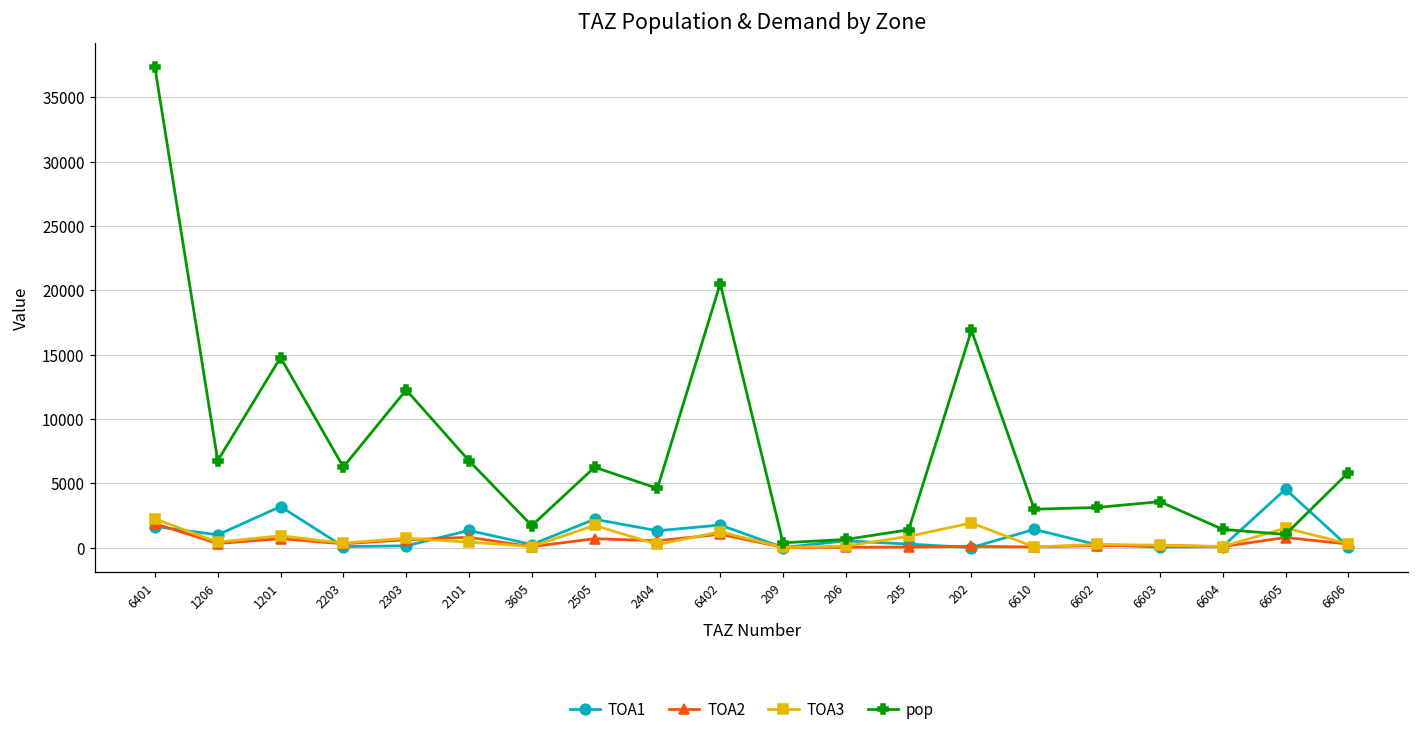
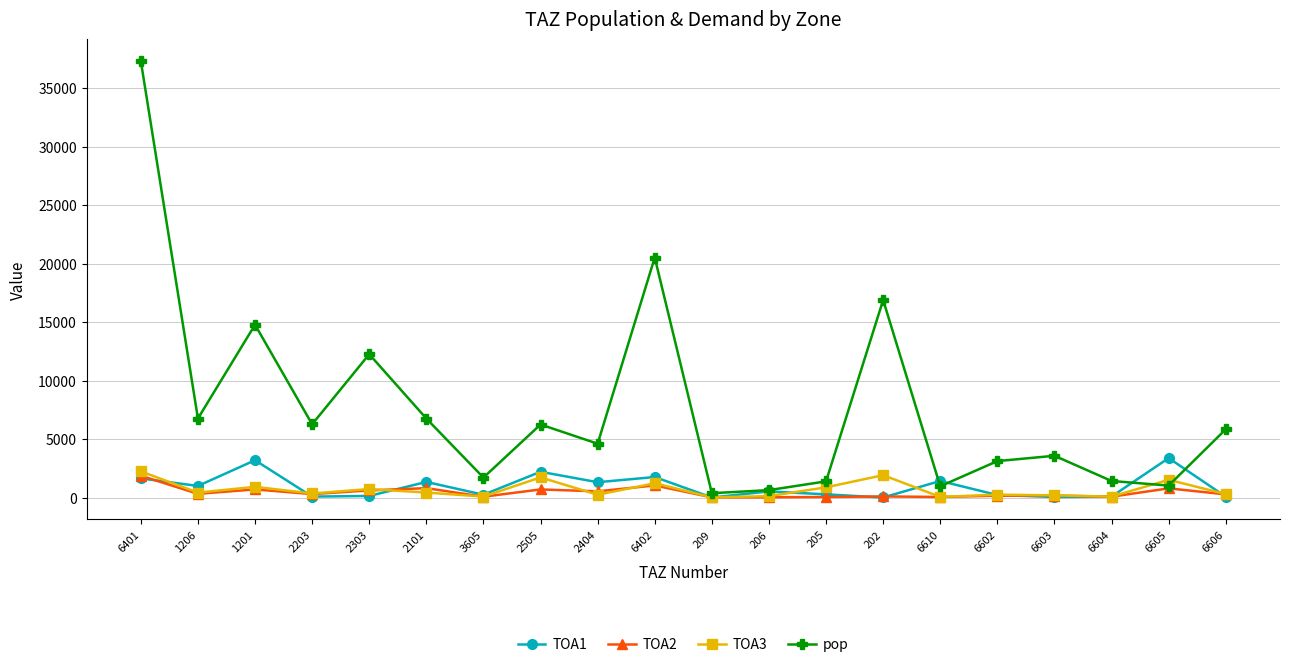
pop, 6610: 3000 -> 1000
TOA1, 6605: 4500 -> 3400
